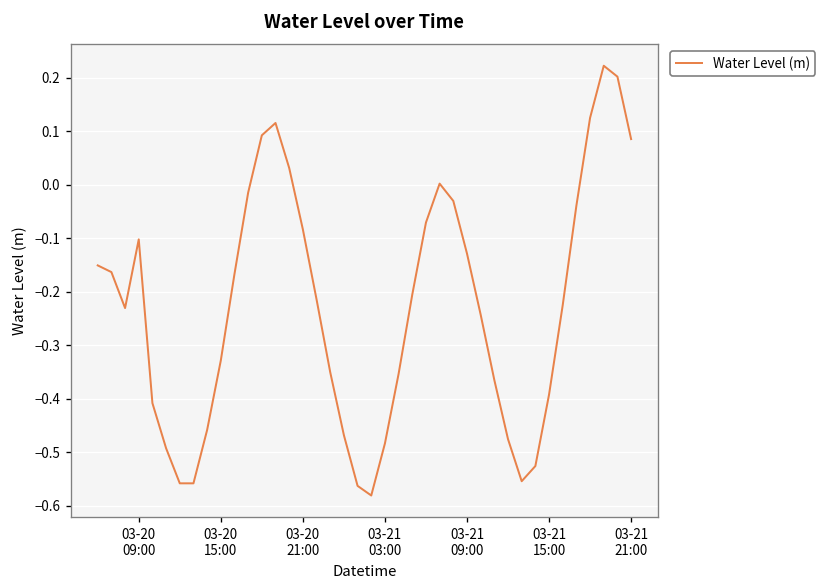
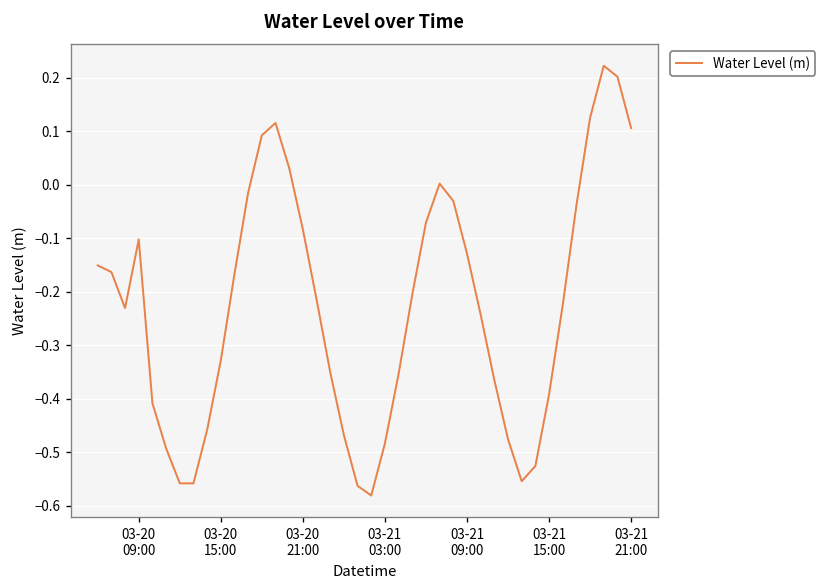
03-21 21:00: 0.09 -> 0.11
